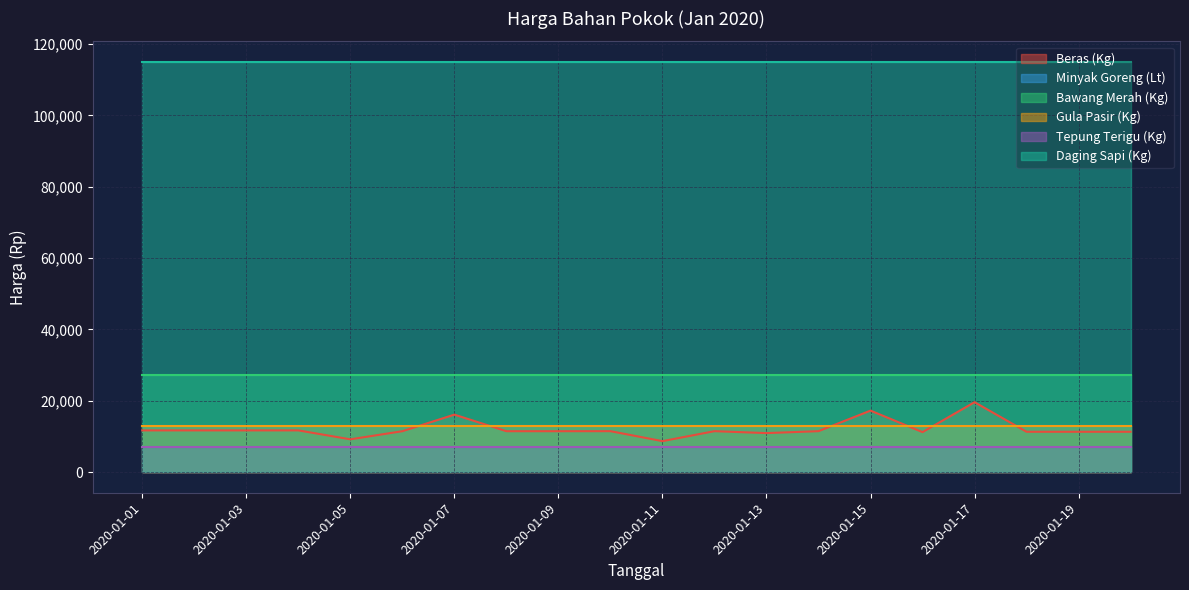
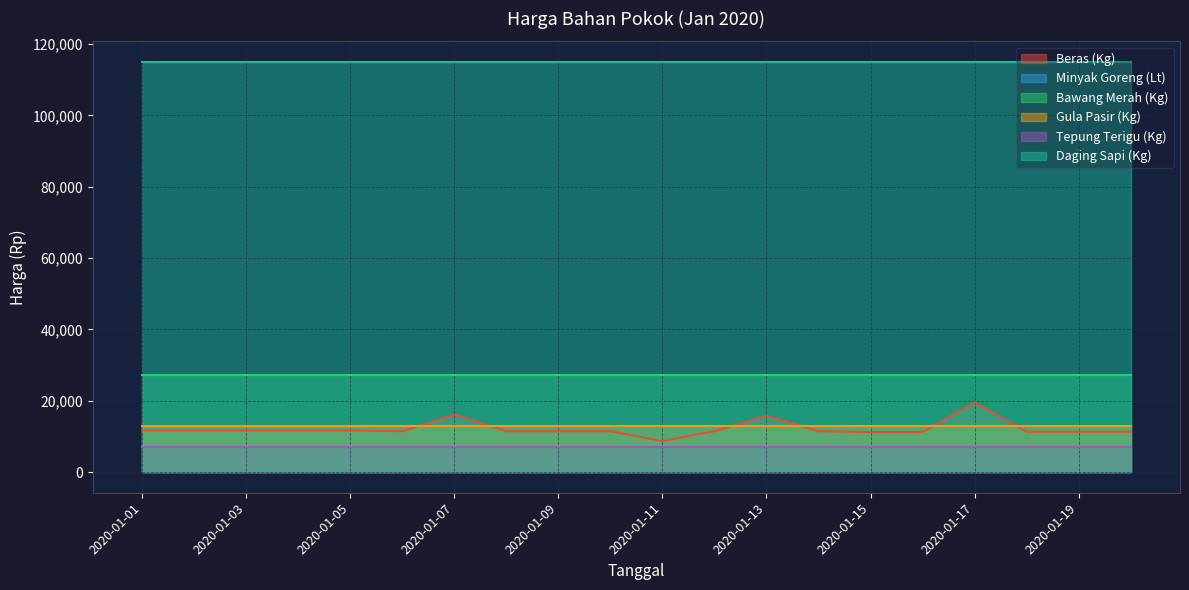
Beras (Kg), 2020-01-05: 9,000 -> 12,000
Beras (Kg), 2020-01-13: 11,000 -> 16,000
Beras (Kg), 2020-01-15: 17,000 -> 11,000
